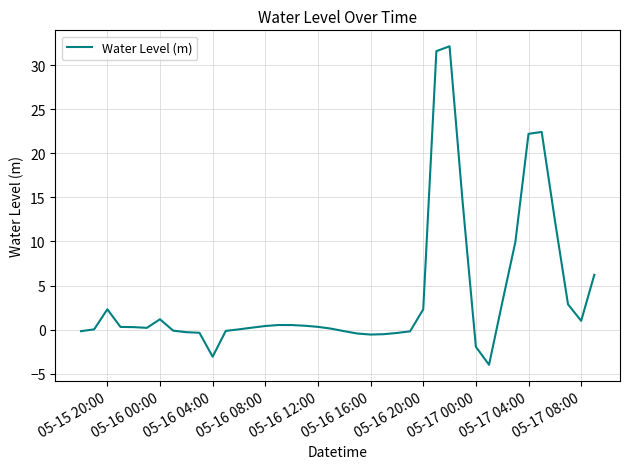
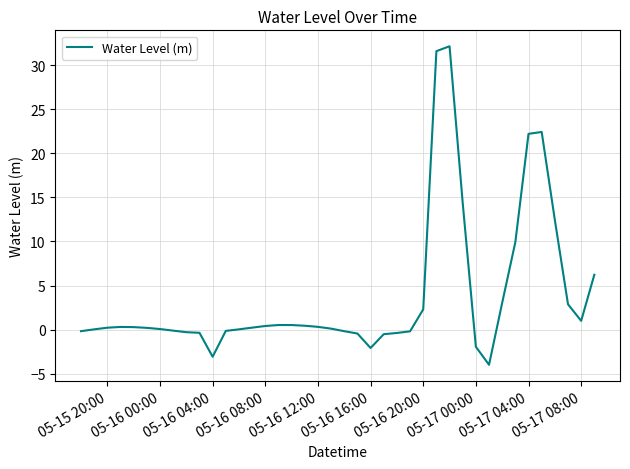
05-15 20:00: 2 -> 0
05-16 00:00: 1 -> 0
05-16 16:00: -1 -> -2
